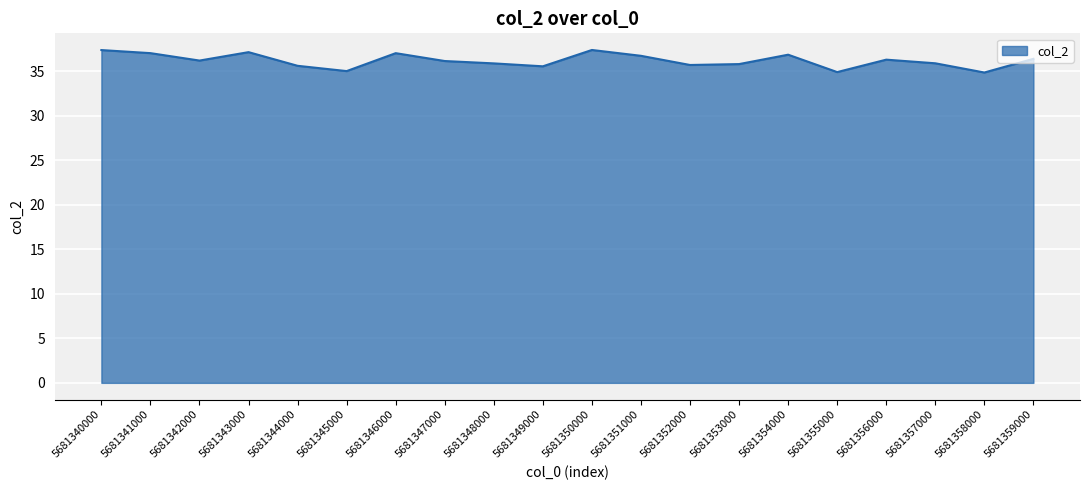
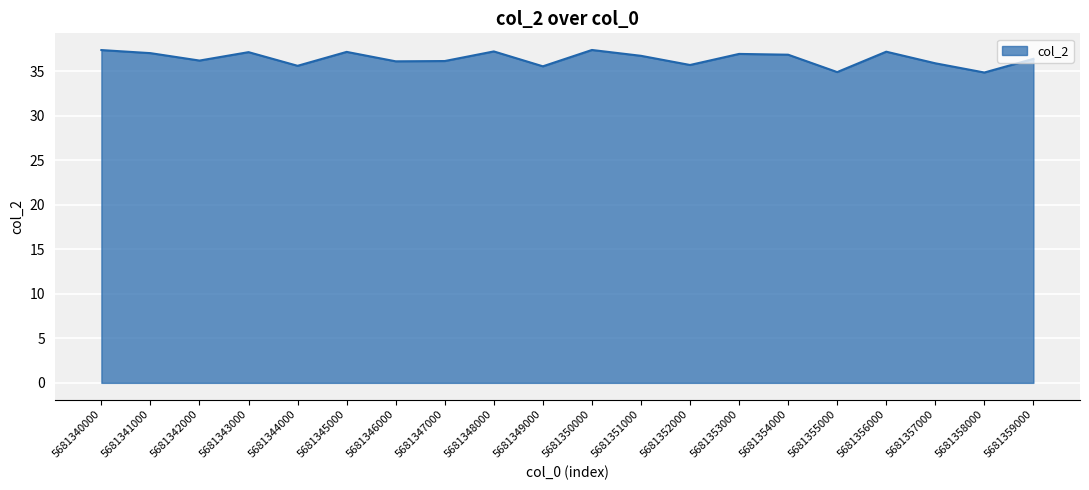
5681345000: 35 -> 37
5681346000: 37 -> 36
5681348000: 36 -> 37
5681353000: 36 -> 37
5681356000: 36 -> 37
